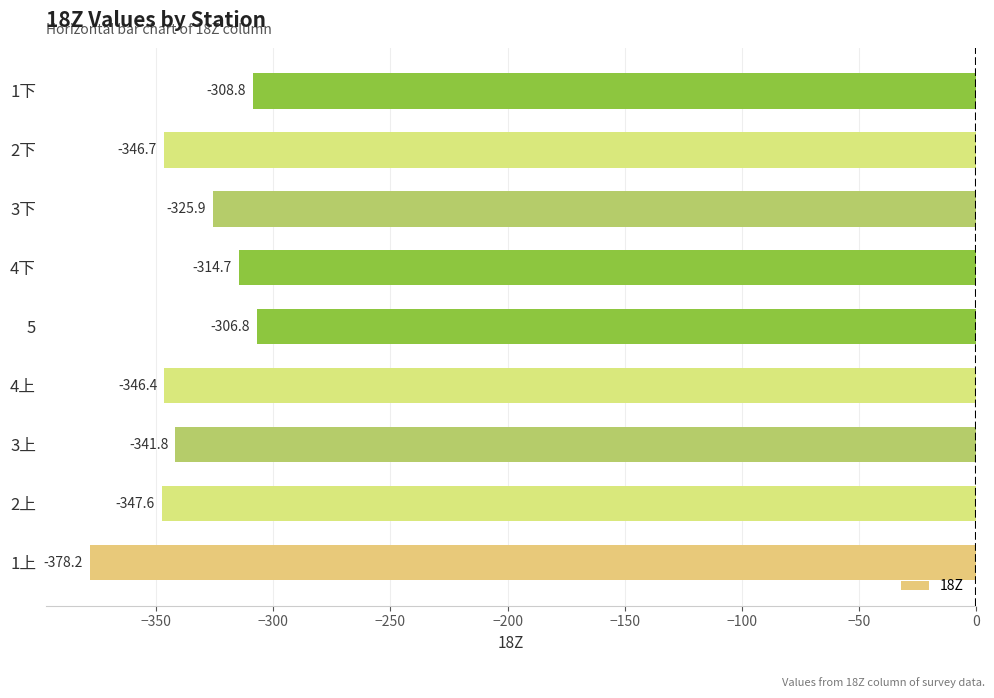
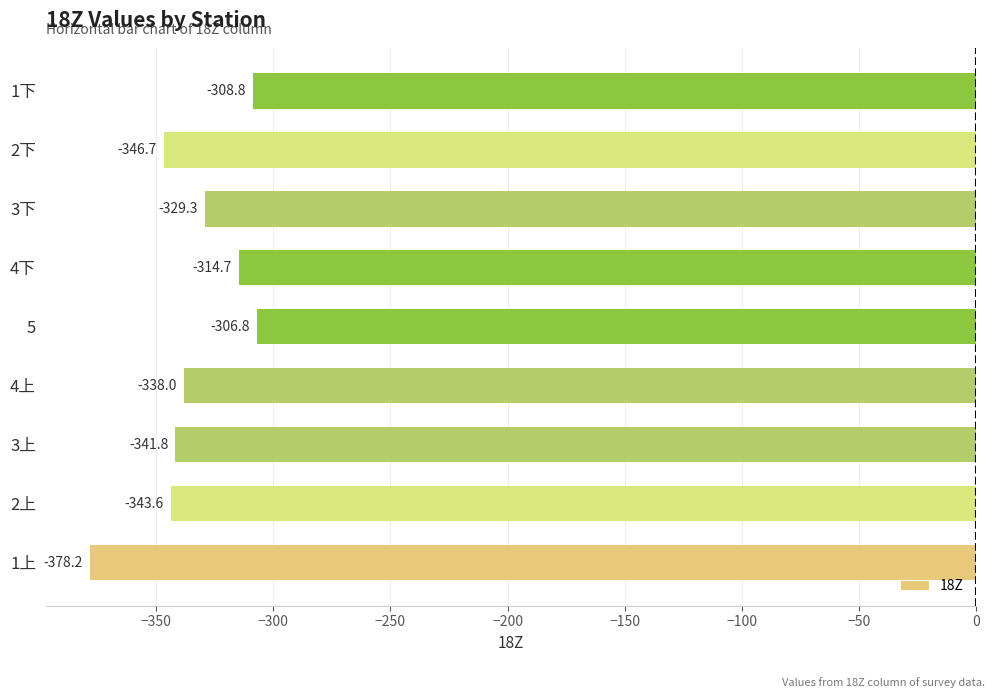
3下: -325.9 -> -329.3
4上: -346.4 -> -338.0
2上: -347.6 -> -343.6
